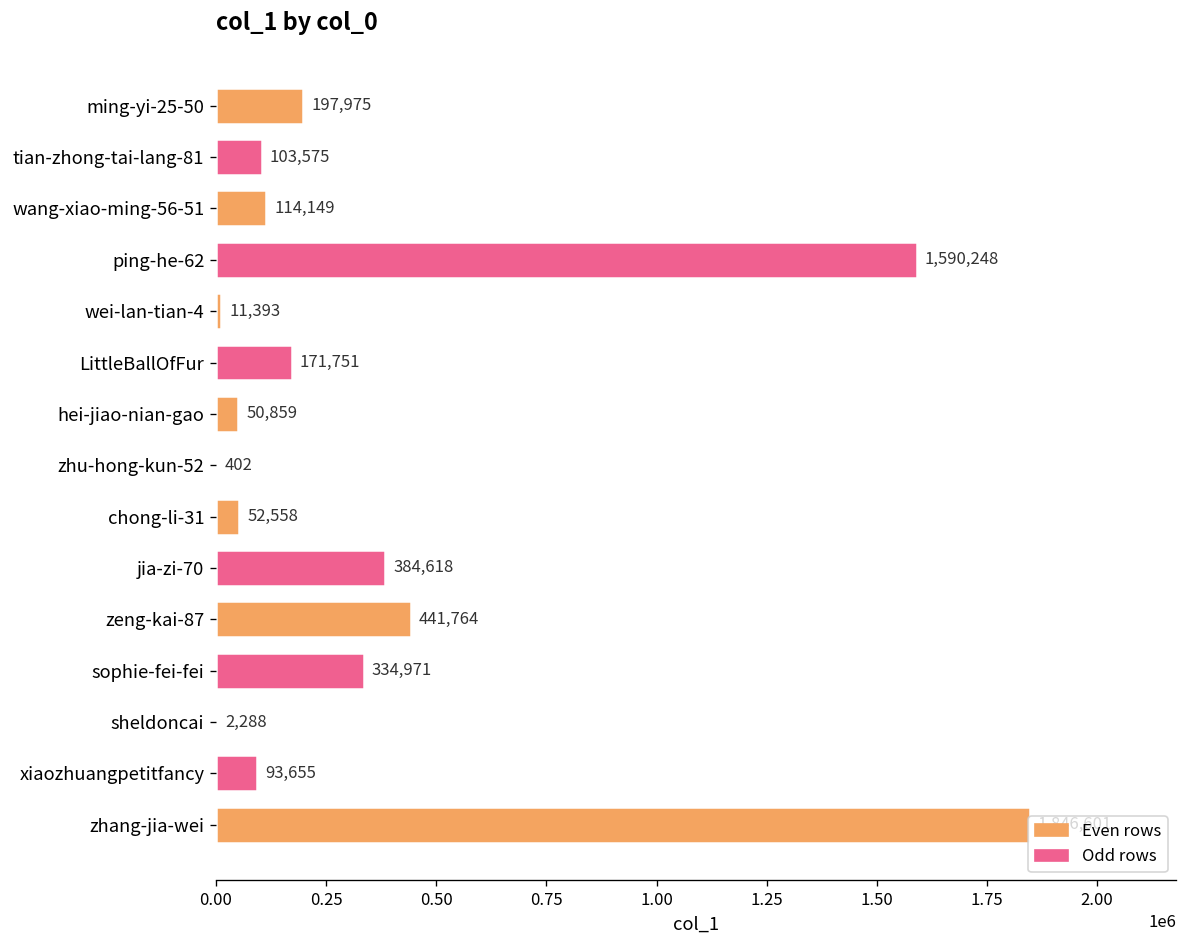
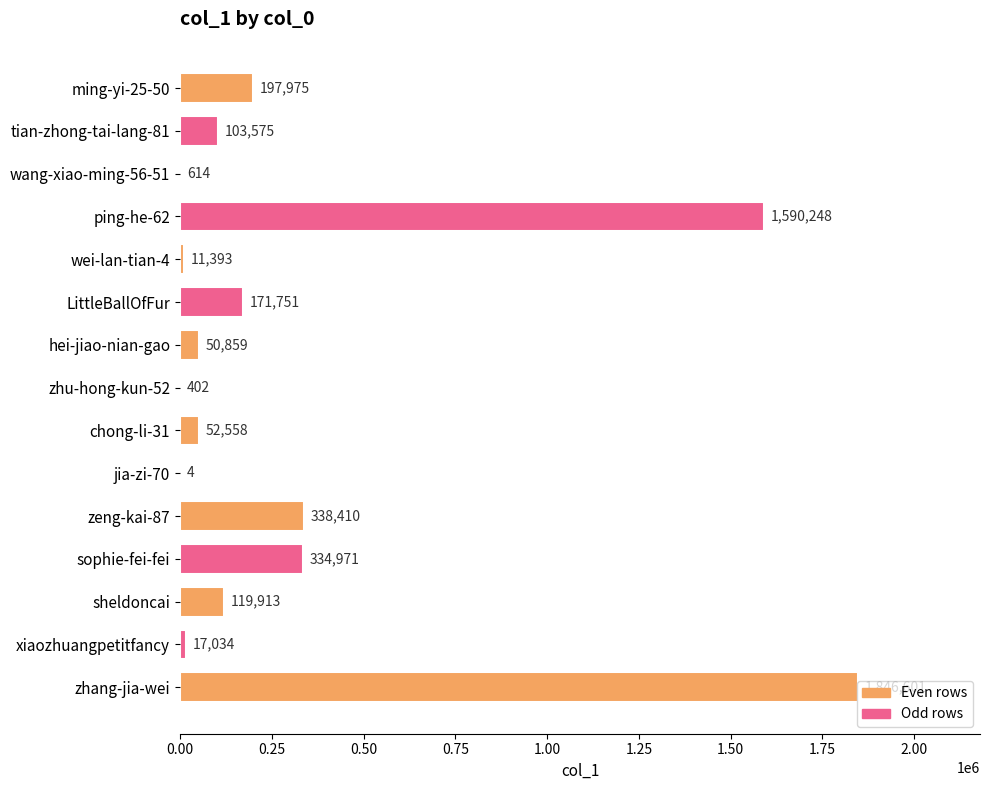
wang-xiao-ming-56-51: 114,149 -> 614
jia-zi-70: 384,618 -> 4
zeng-kai-87: 441,764 -> 338,410
sheldoncai: 2,288 -> 119,913
xiaozhuangpetitfancy: 93,655 -> 17,034
